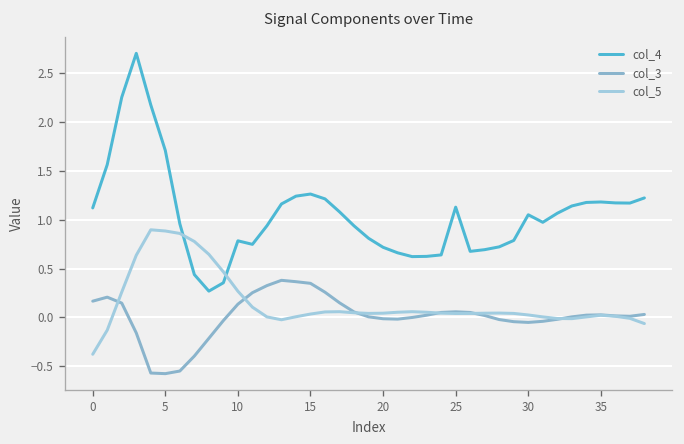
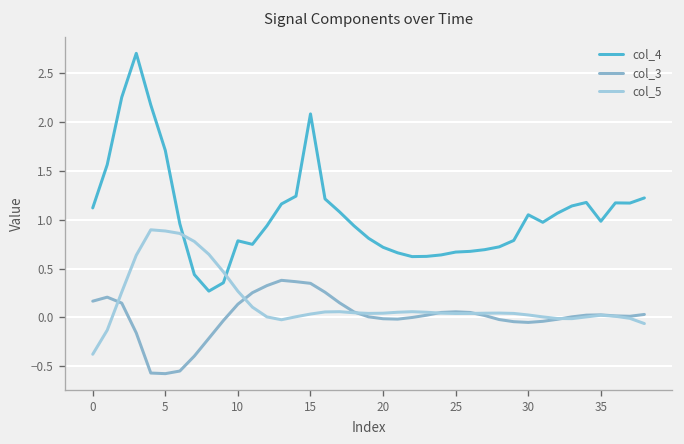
col_4, 15: 1.3 -> 2.1
col_4, 25: 1.1 -> 0.7
col_4, 35: 1.2 -> 1.0
